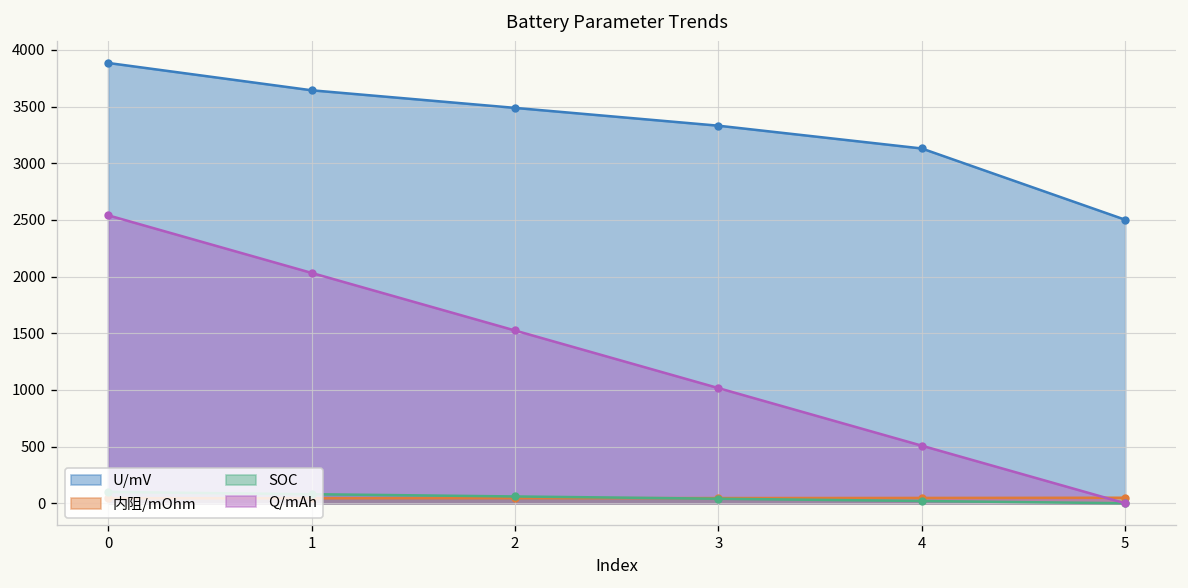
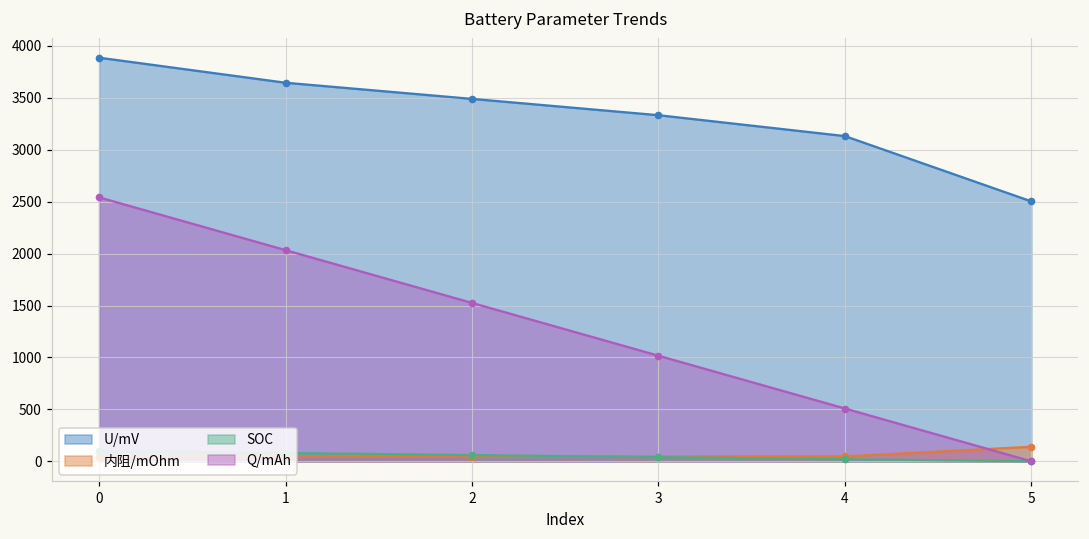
内阻/mOhm, 5: 0 -> 100
